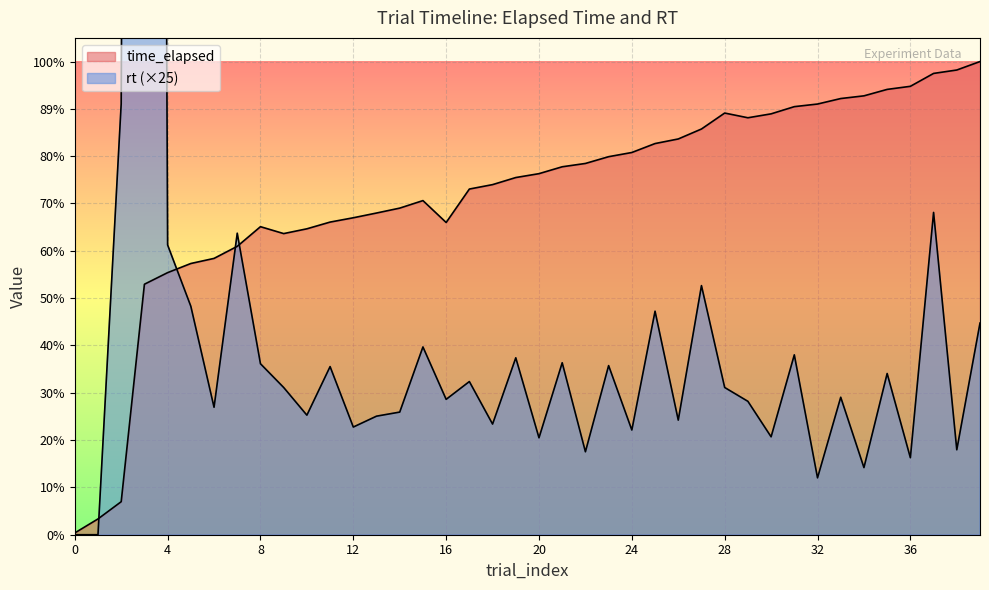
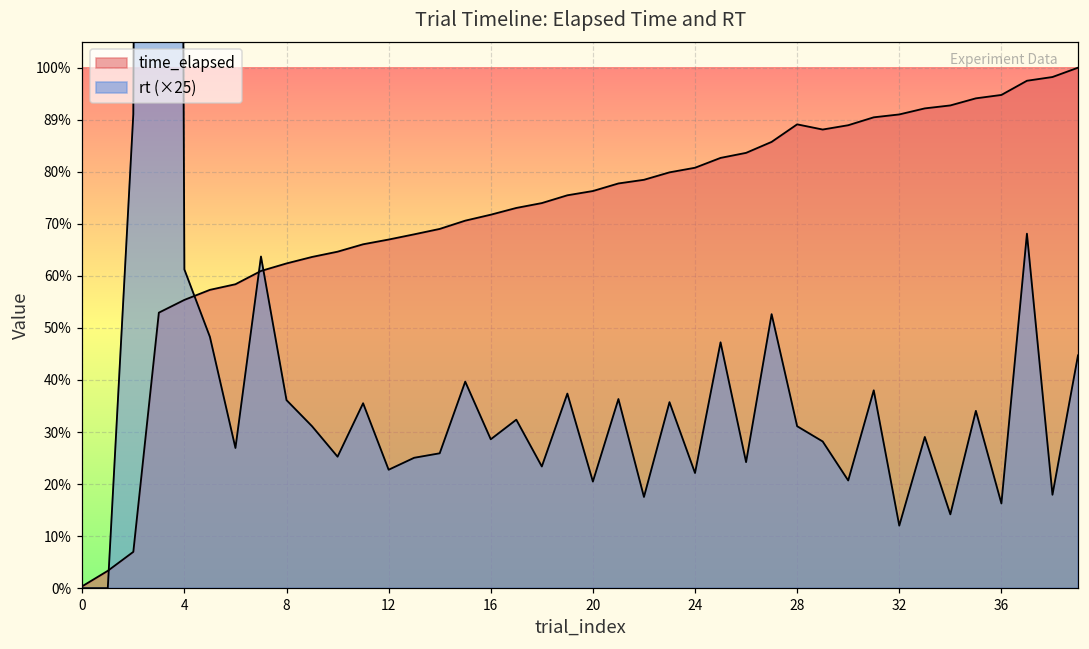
time_elapsed, 8: 65% -> 62%
time_elapsed, 16: 66% -> 72%
